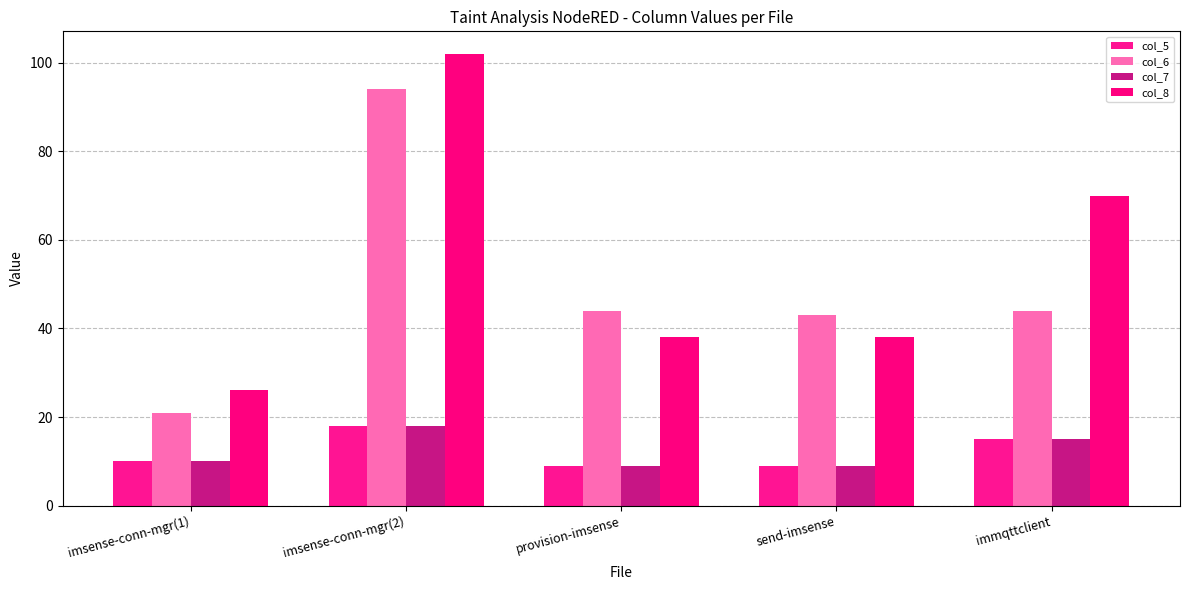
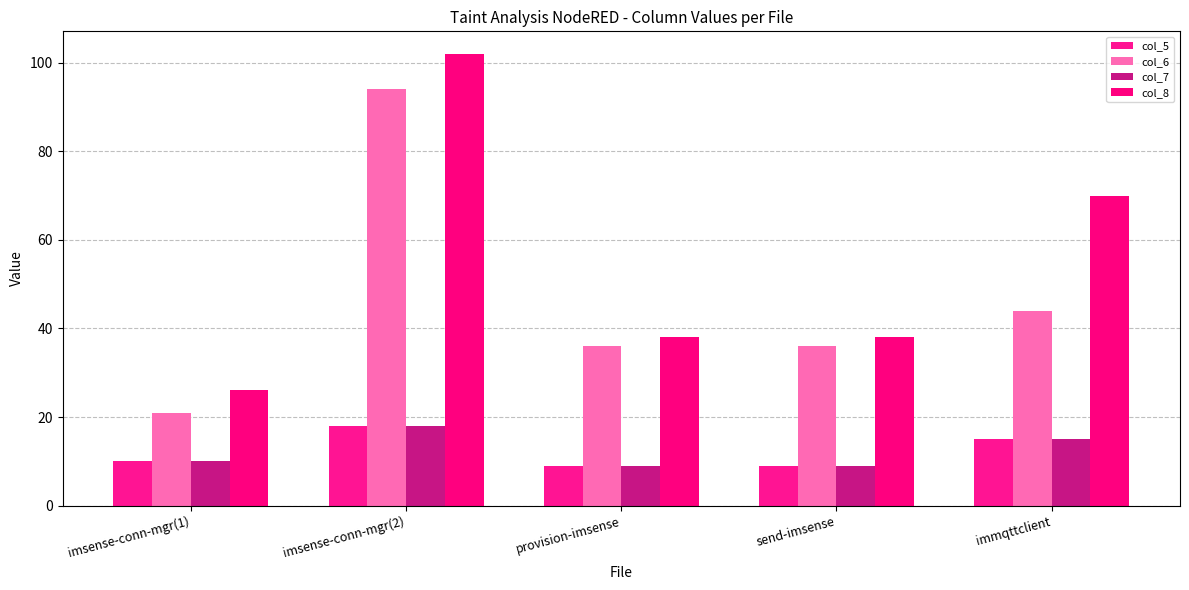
col_6, provision-imsense: 44 -> 36
col_6, send-imsense: 43 -> 36
